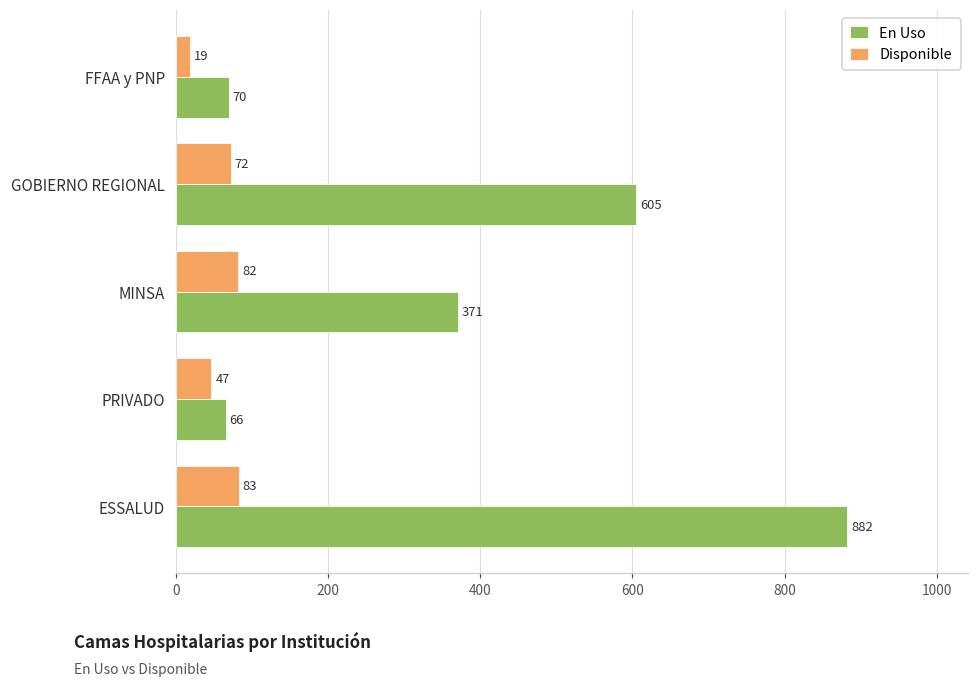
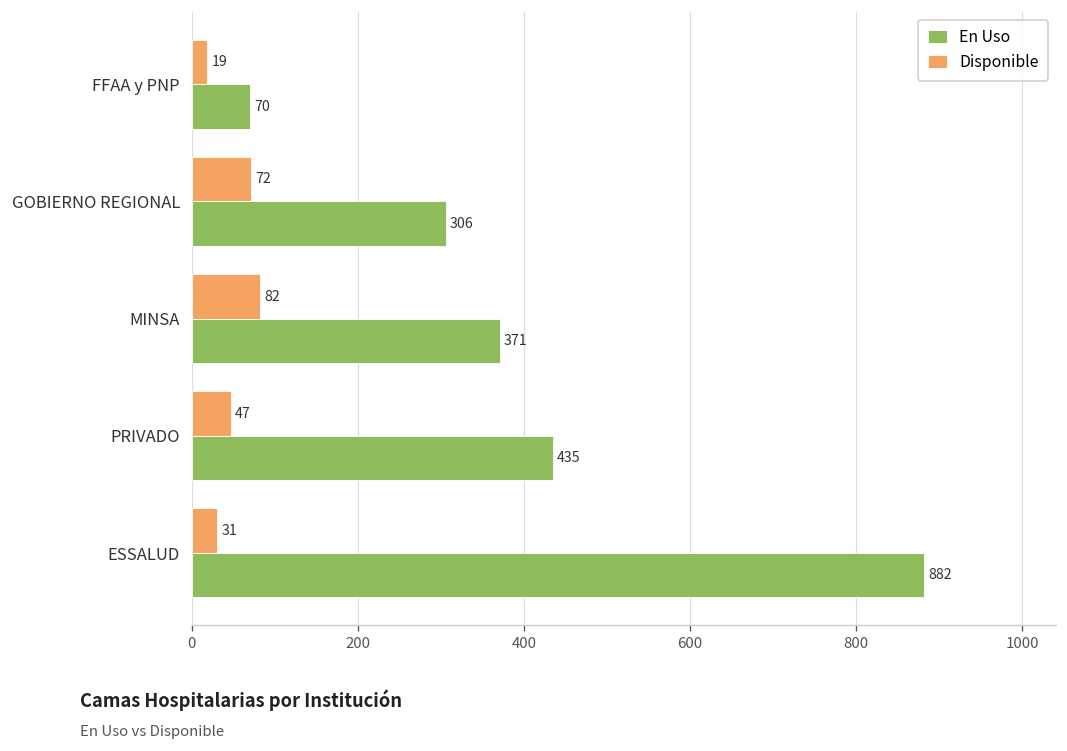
En Uso, GOBIERNO REGIONAL: 605 -> 306
En Uso, PRIVADO: 66 -> 435
Disponible, ESSALUD: 83 -> 31
